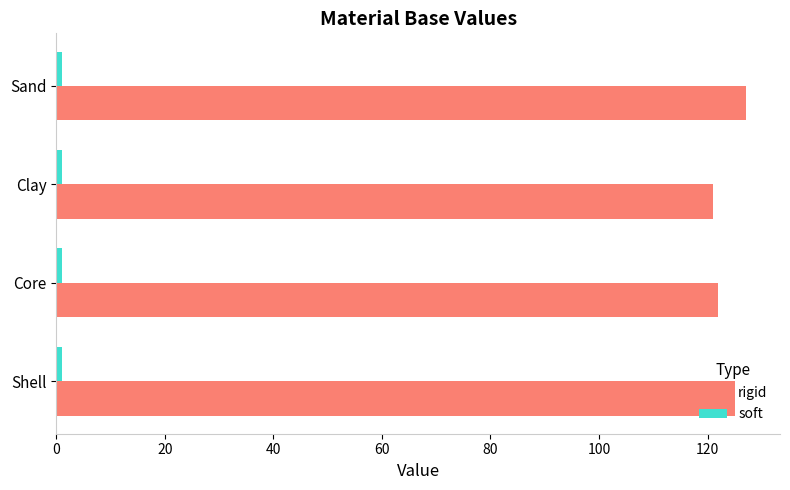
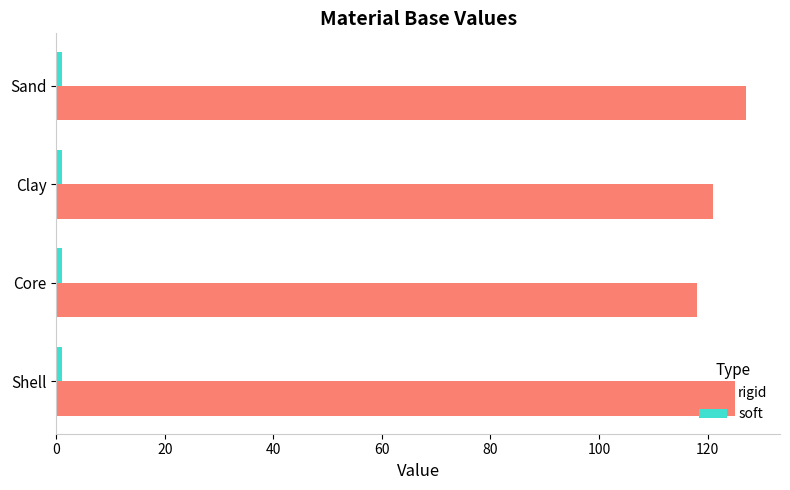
rigid, Core: 122 -> 118
